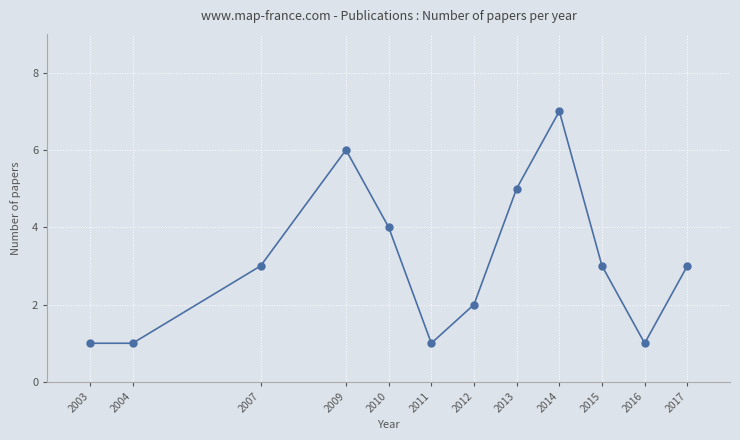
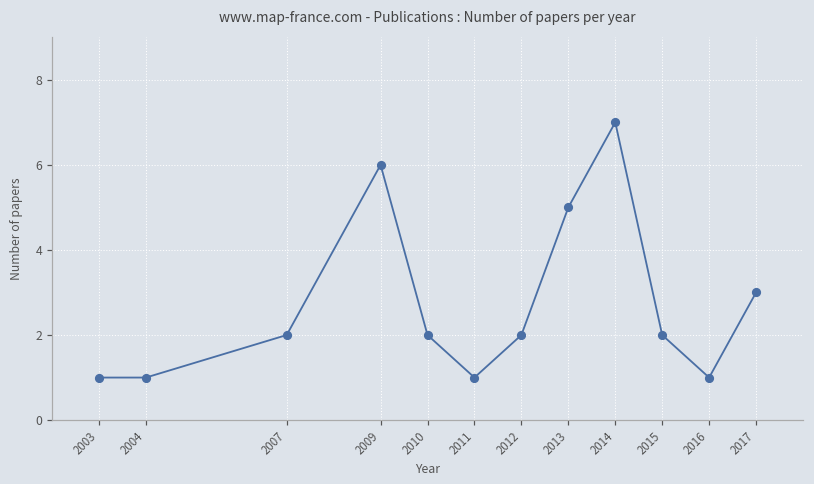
2007: 3 -> 2
2010: 4 -> 2
2015: 3 -> 2
